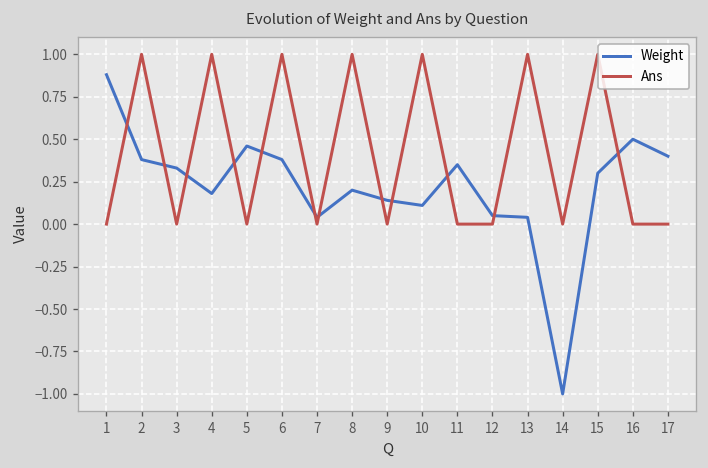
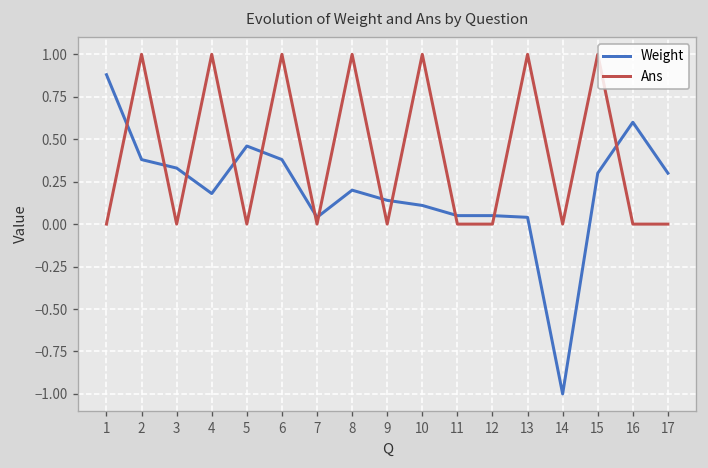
Weight, 11: 0.35 -> 0.05
Weight, 16: 0.5 -> 0.6
Weight, 17: 0.4 -> 0.3
